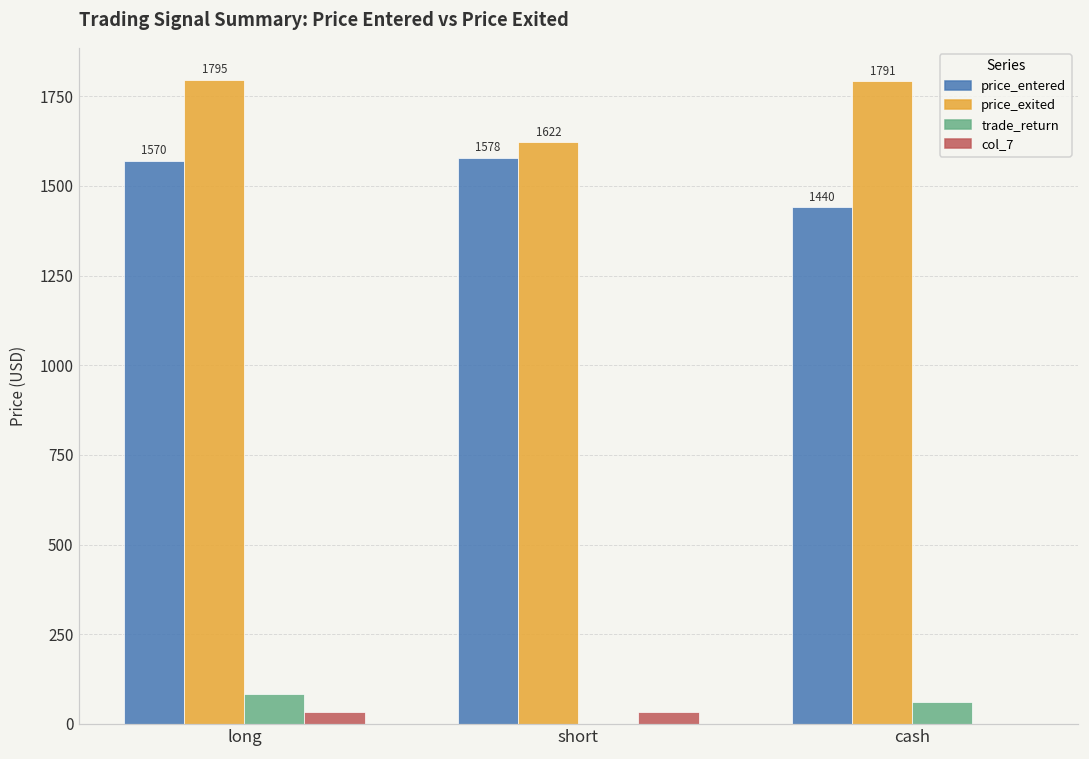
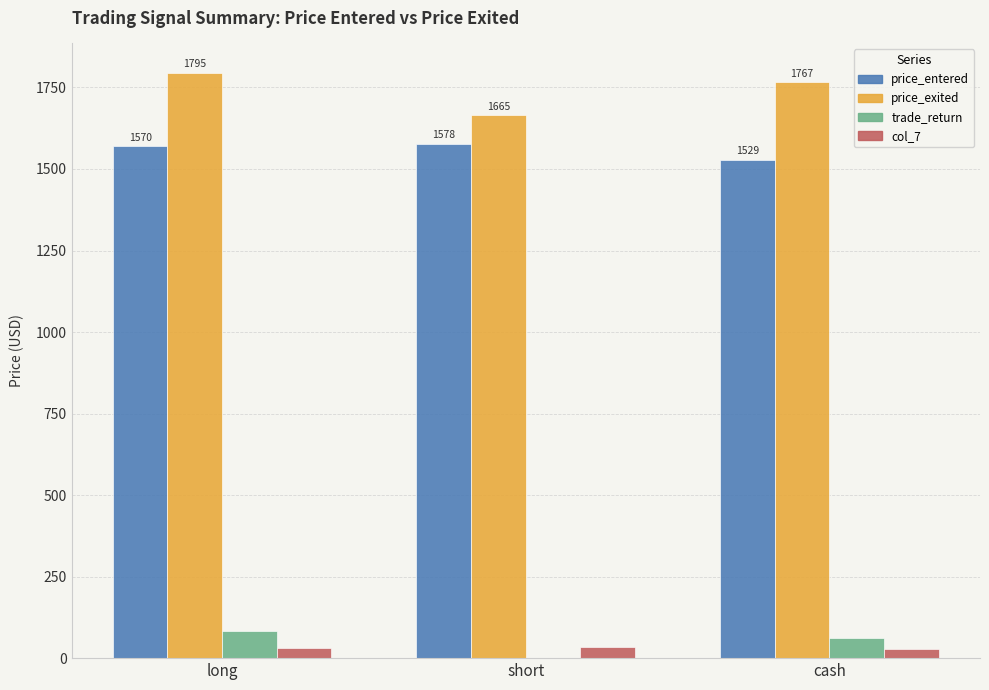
price_exited, short: 1622 -> 1665
price_entered, cash: 1440 -> 1529
price_exited, cash: 1791 -> 1767
col_7, cash: 0 -> 30
